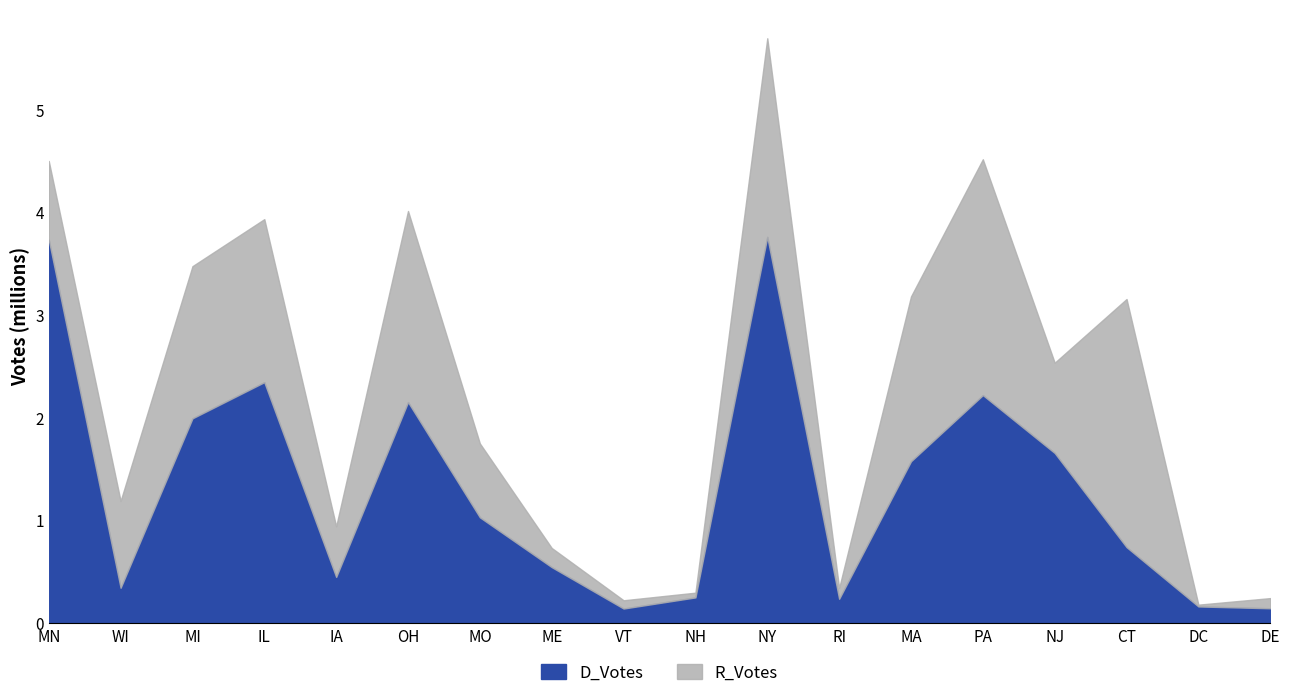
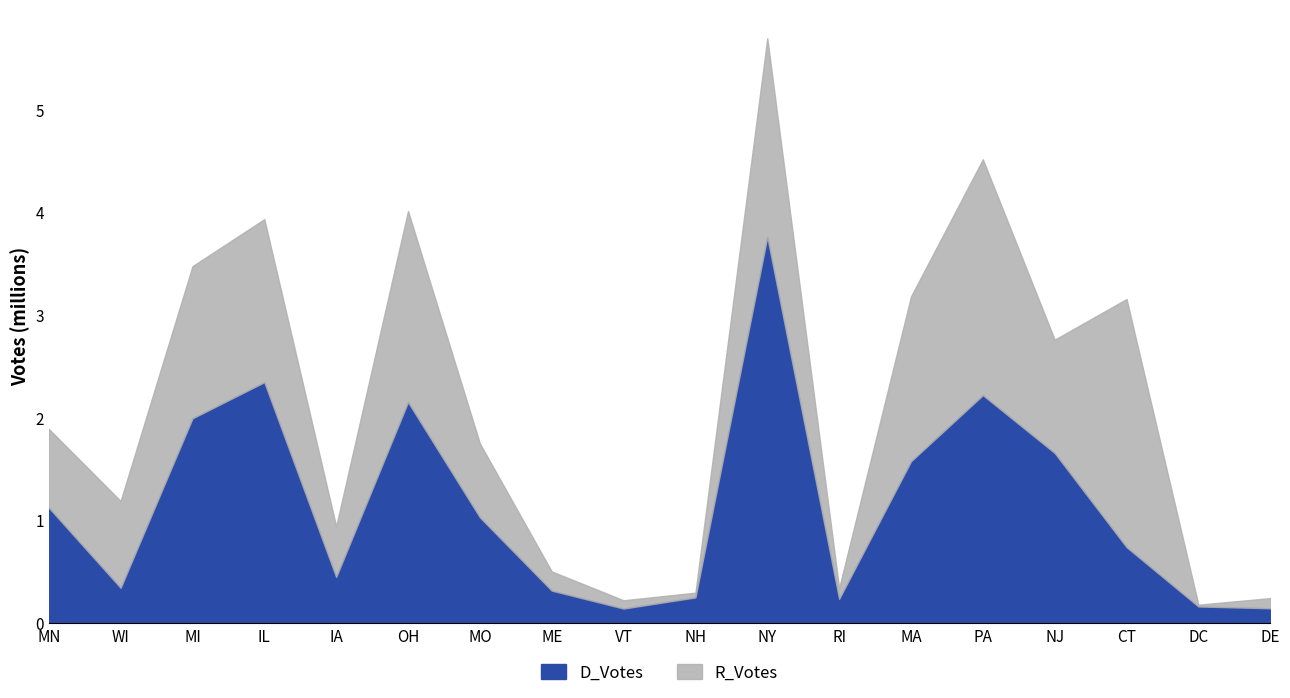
D_Votes, MN: 3.73 -> 1.12
D_Votes, ME: 0.54 -> 0.31
R_Votes, NJ: 0.88 -> 1.10
